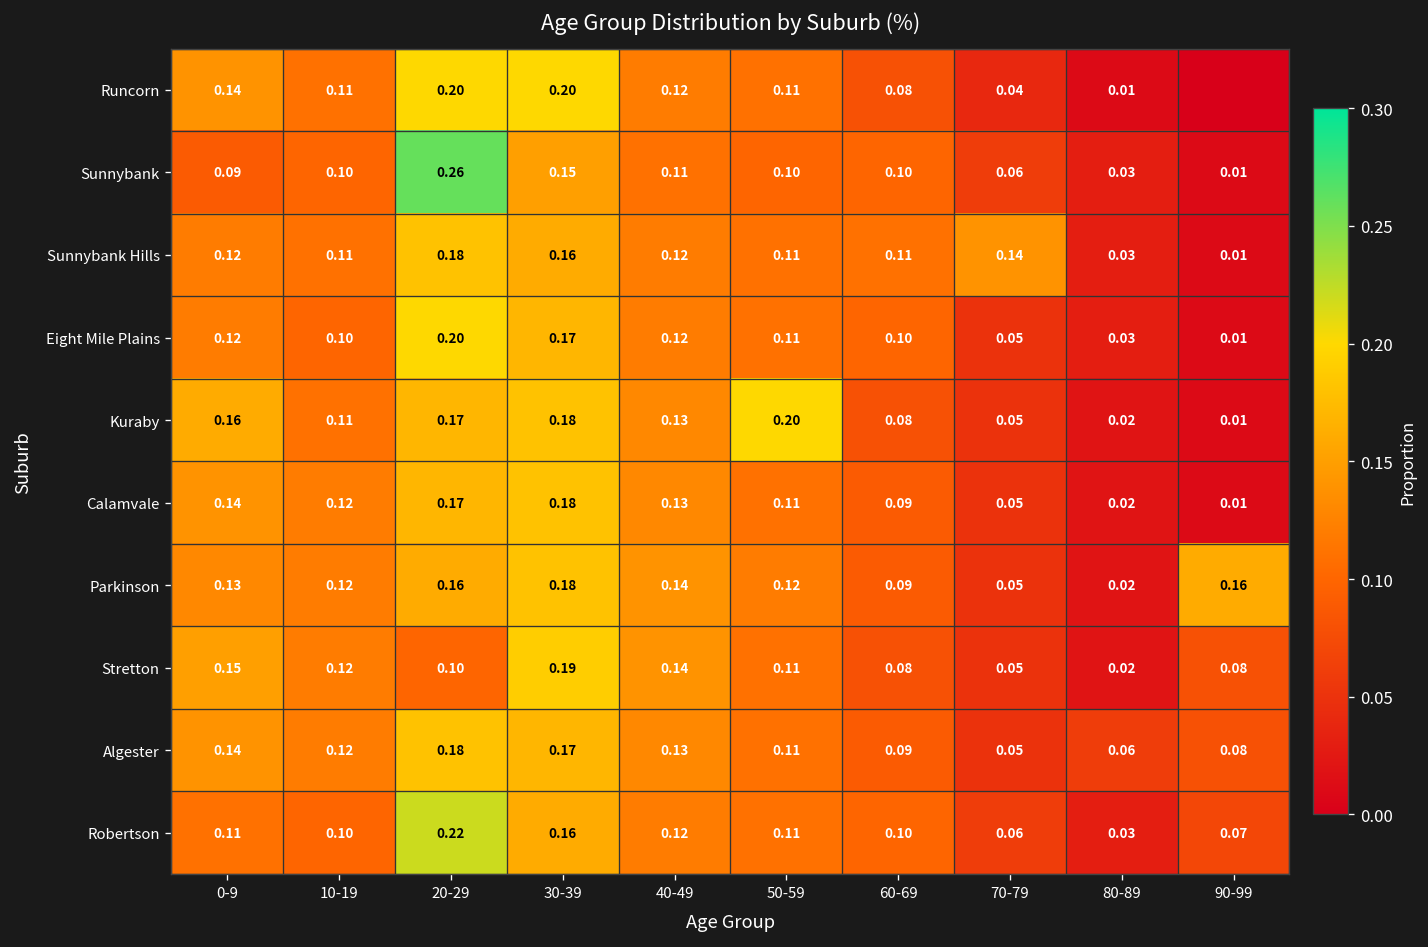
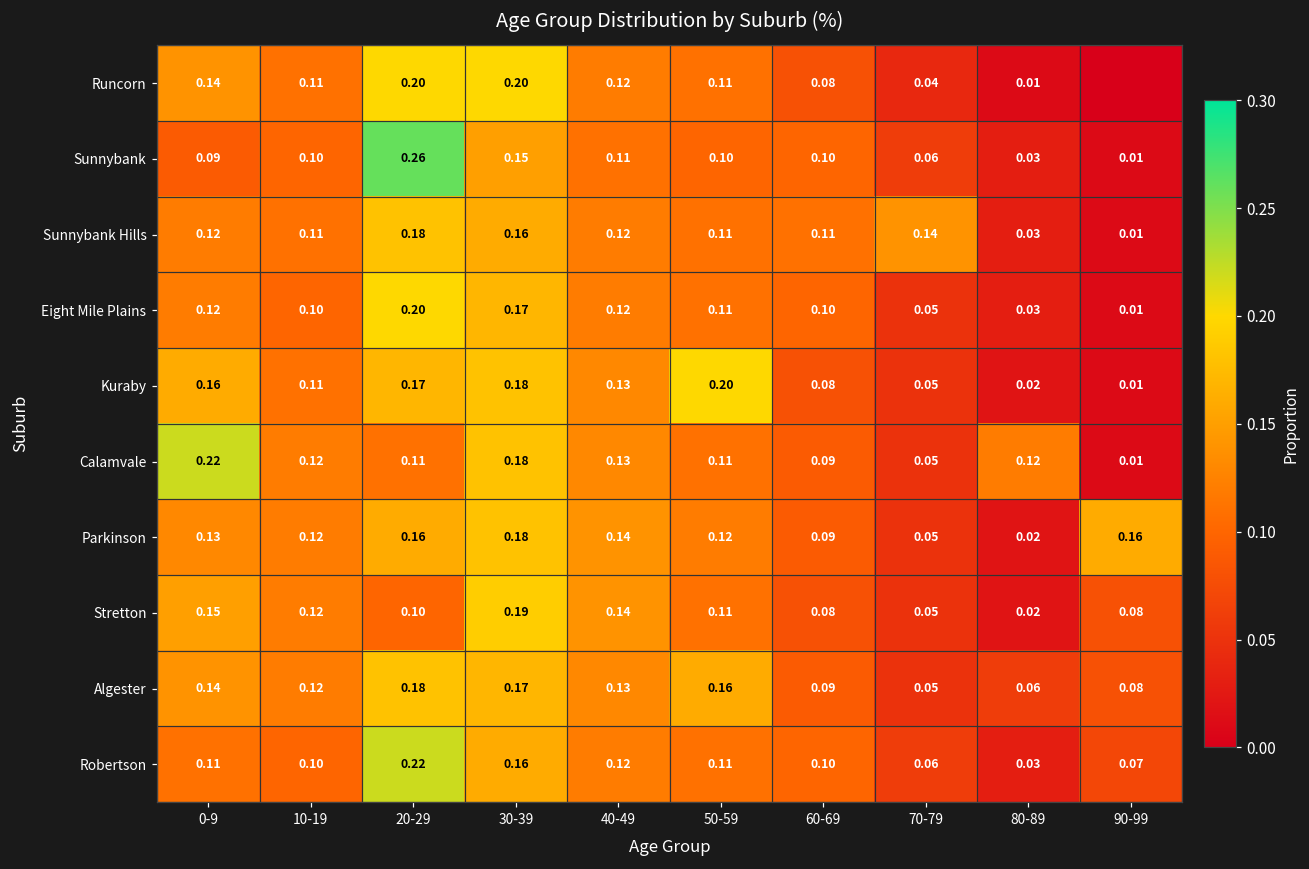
Calamvale, 0-9: 0.14 -> 0.22
Calamvale, 20-29: 0.17 -> 0.11
Calamvale, 80-89: 0.02 -> 0.12
Algester, 50-59: 0.11 -> 0.16
